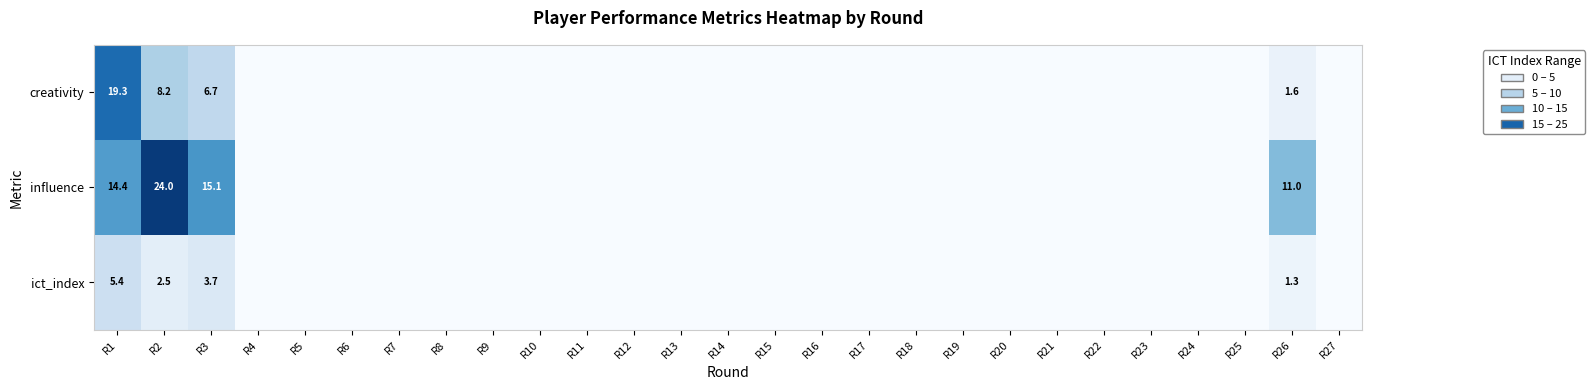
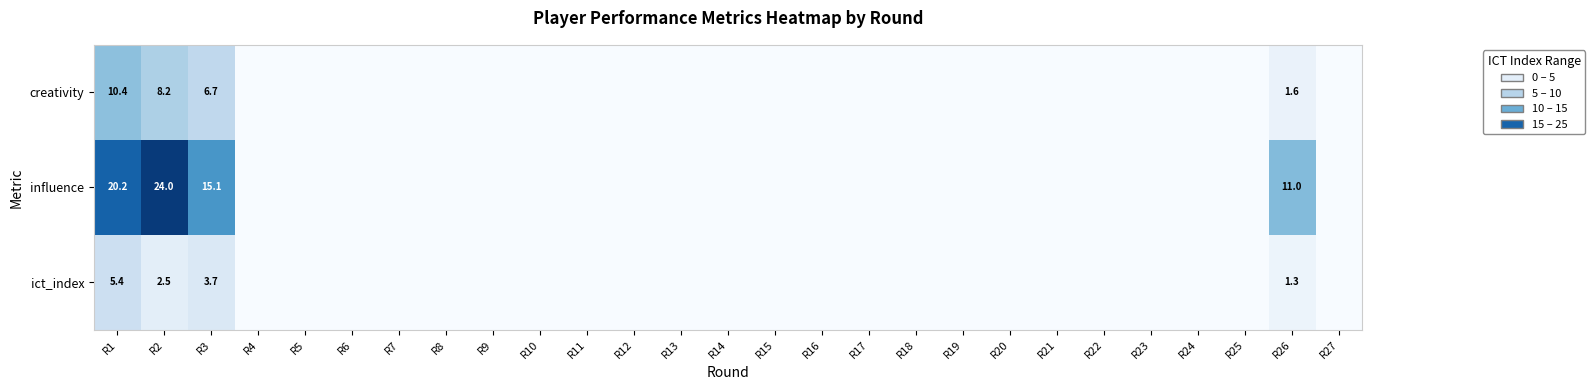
creativity, R1: 19.3 -> 10.4
influence, R1: 14.4 -> 20.2
